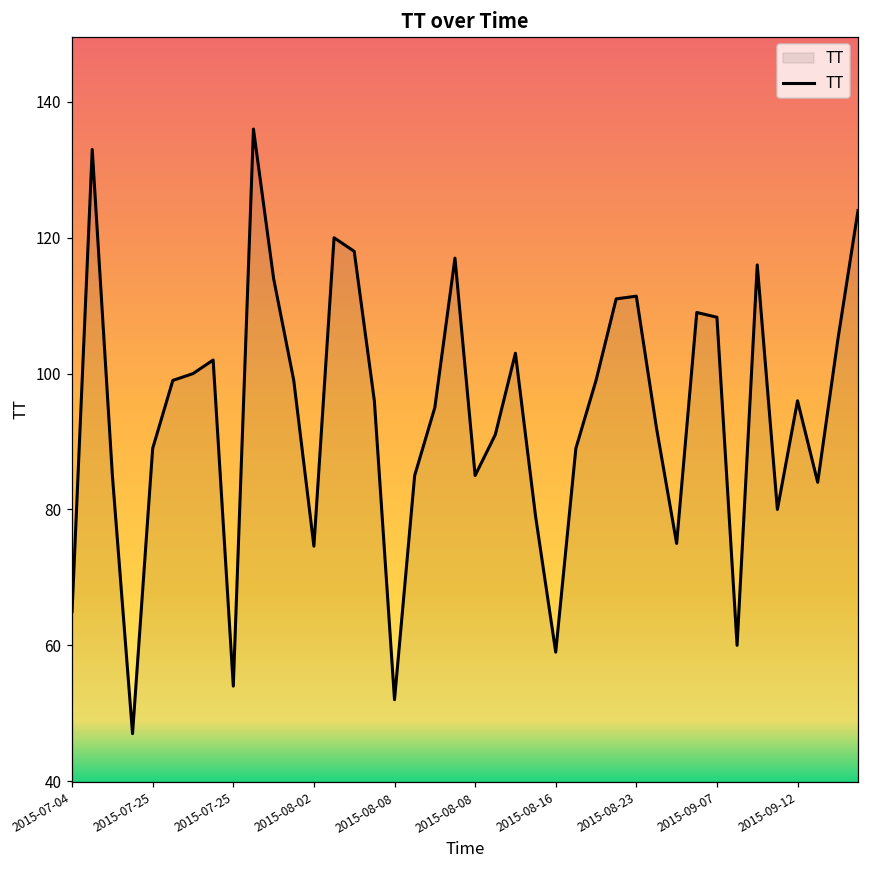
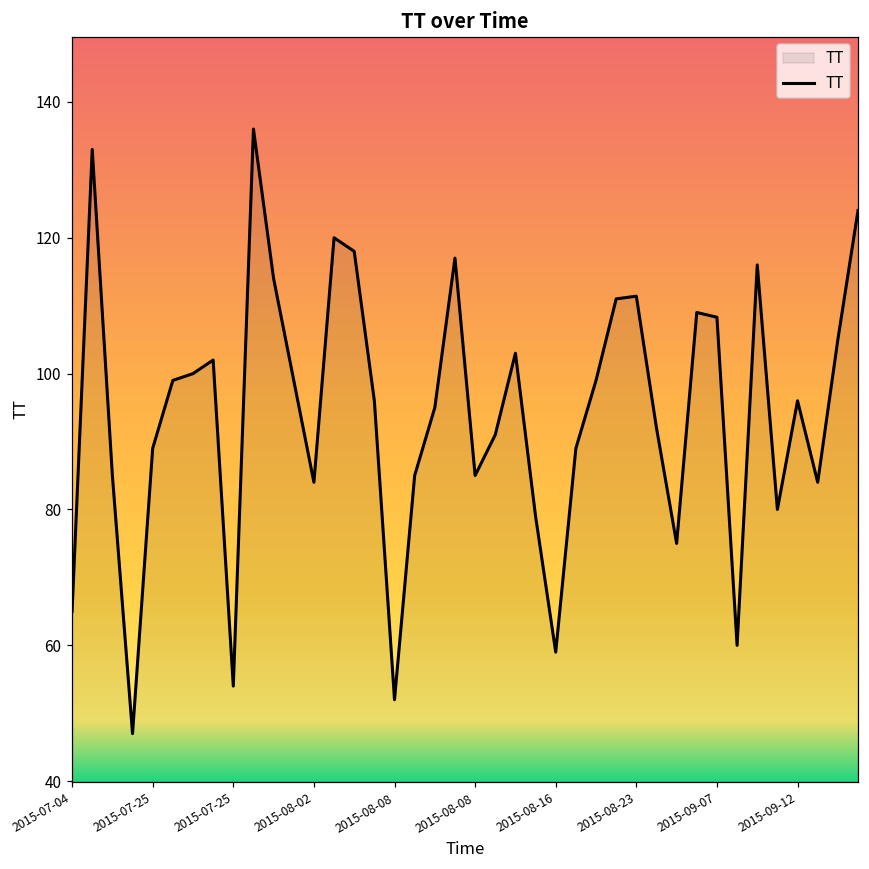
2015-08-02: 75 -> 84
